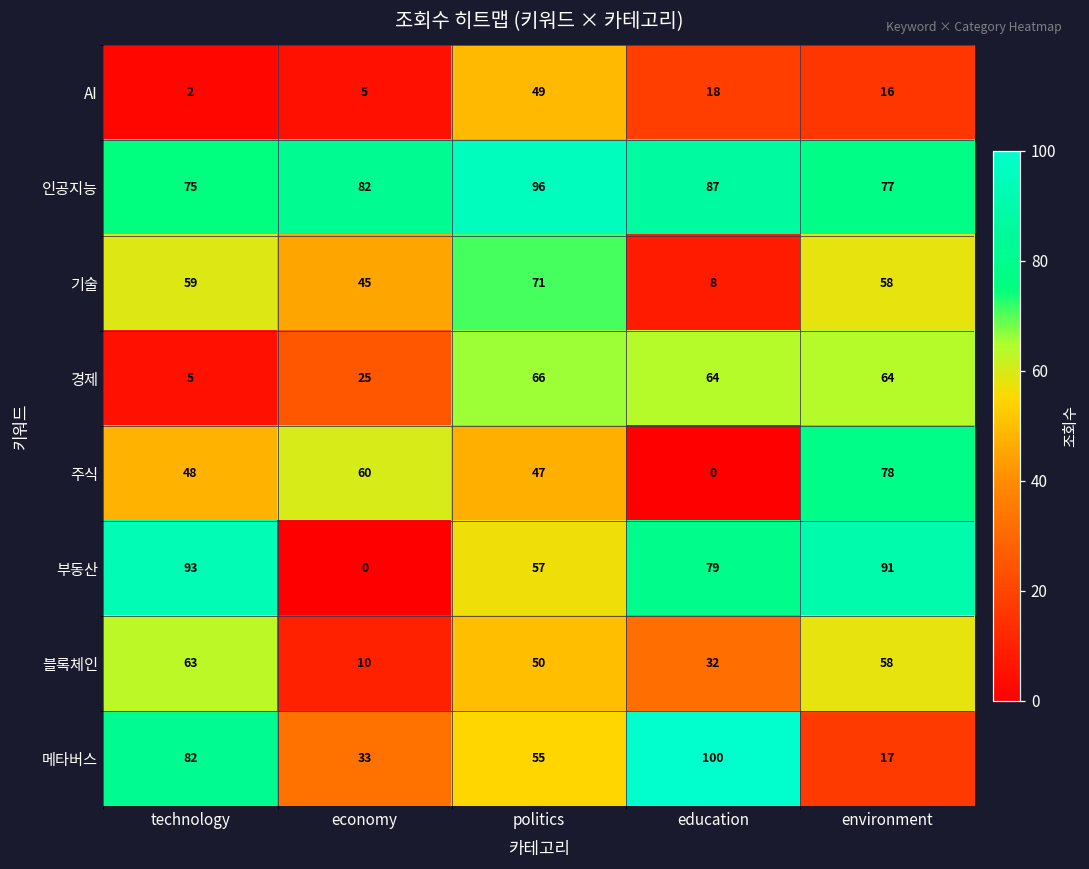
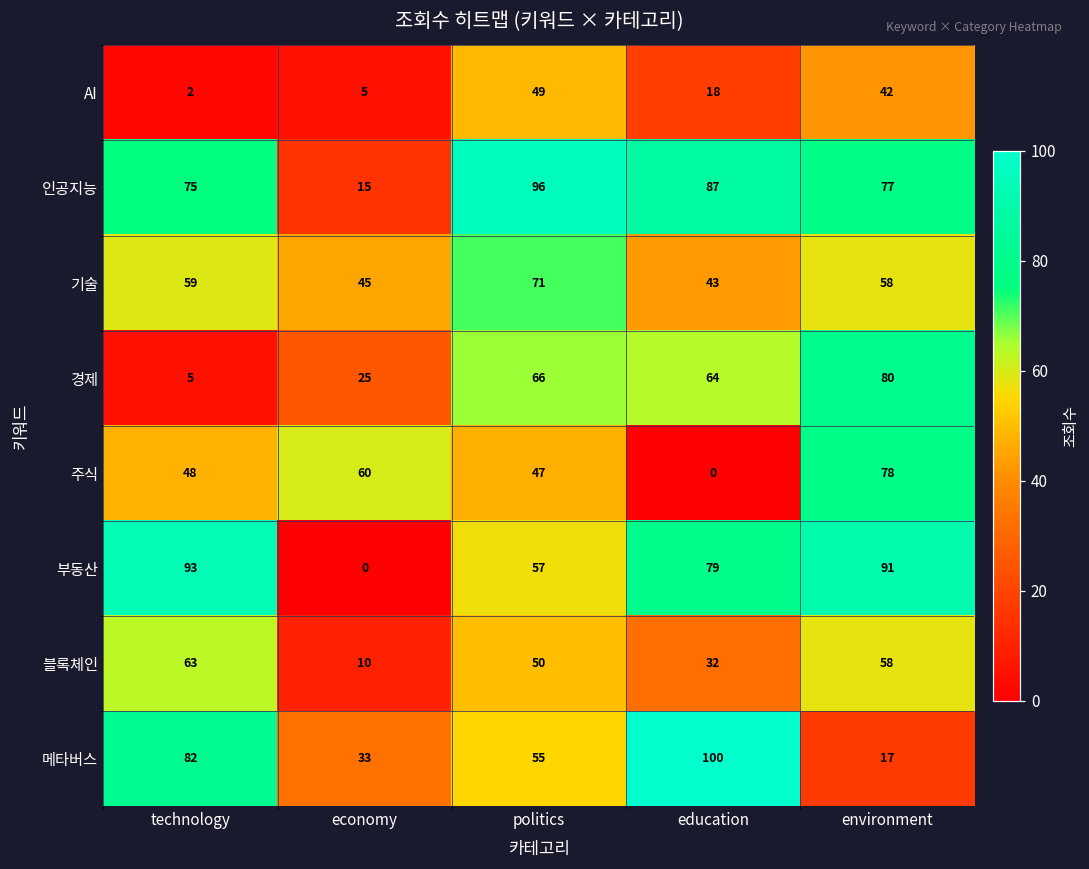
AI, environment: 16 -> 42
인공지능, economy: 82 -> 15
기술, education: 8 -> 43
경제, environment: 64 -> 80
